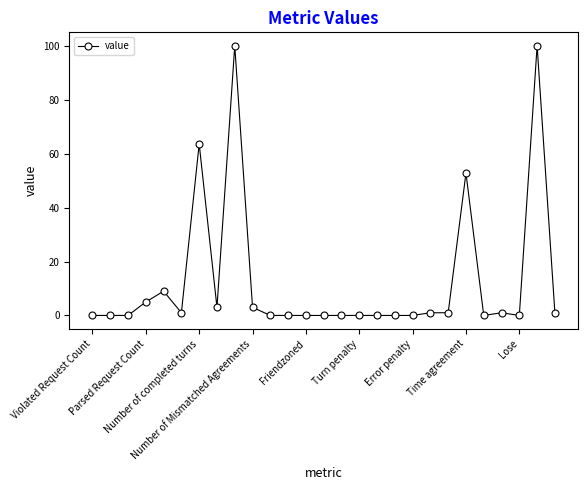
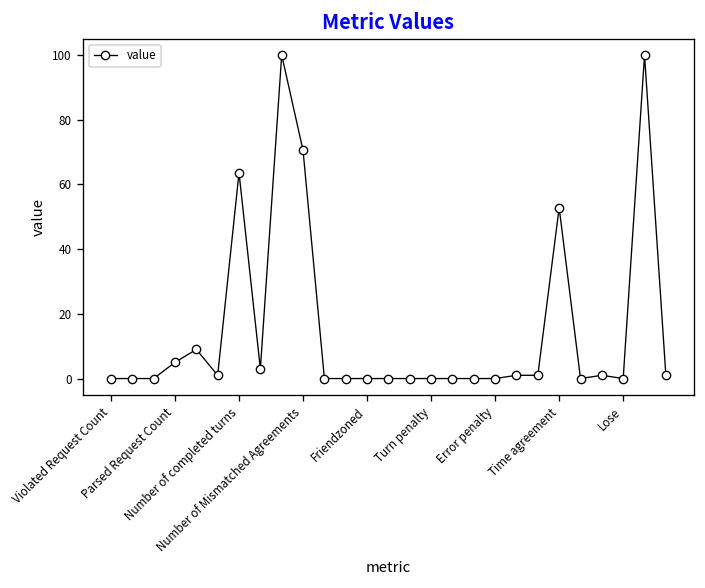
Number of Mismatched Agreements: 3 -> 71
